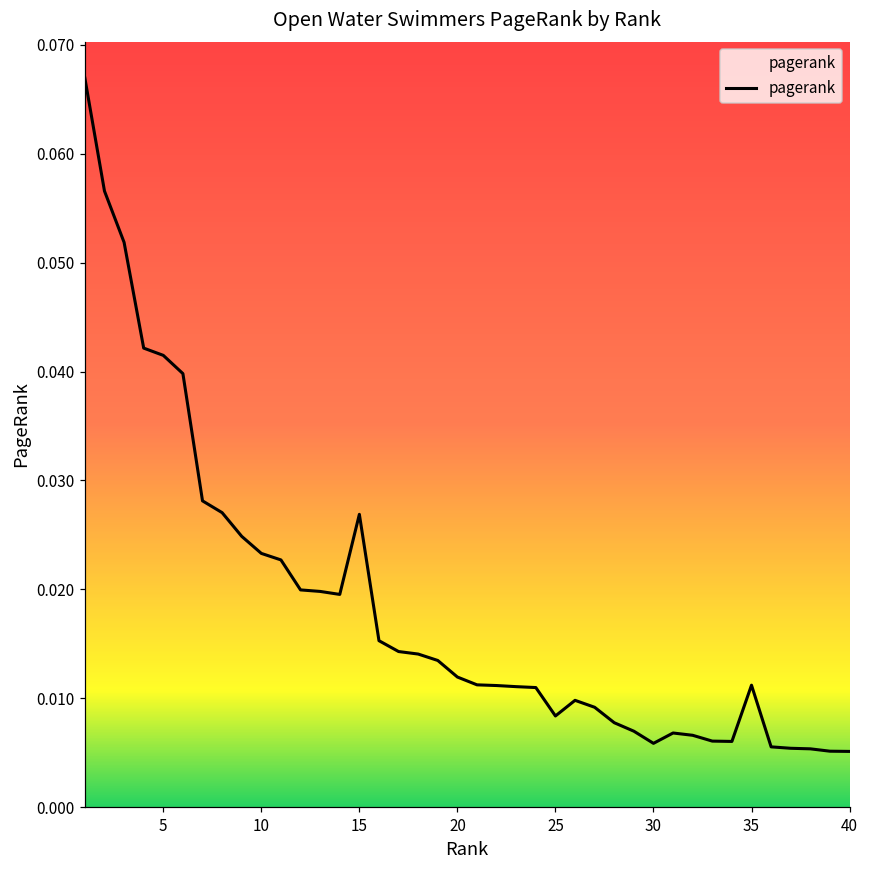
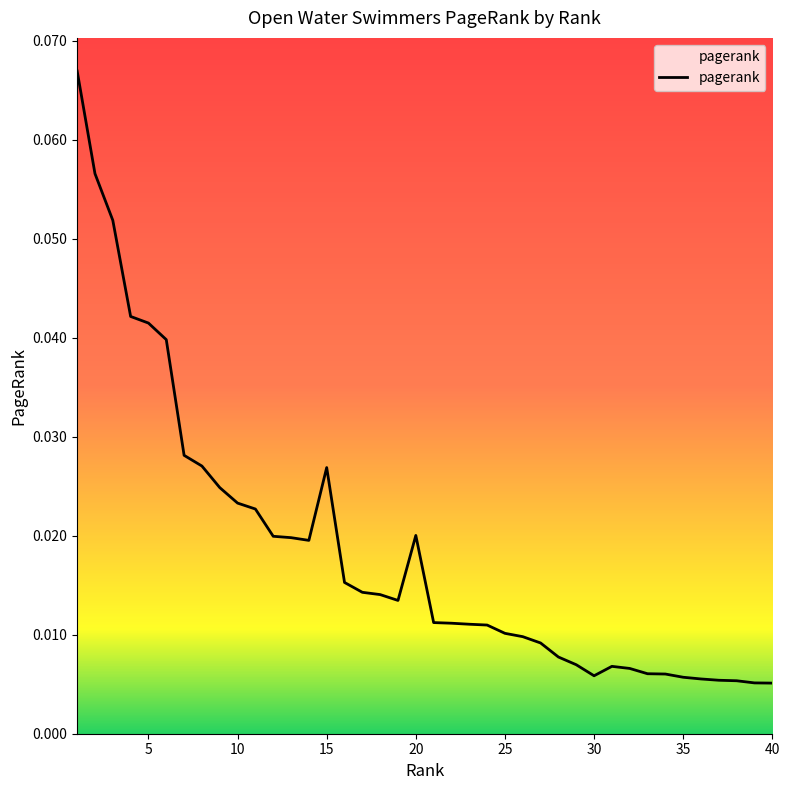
20: 0.012 -> 0.020
25: 0.008 -> 0.010
35: 0.011 -> 0.006
